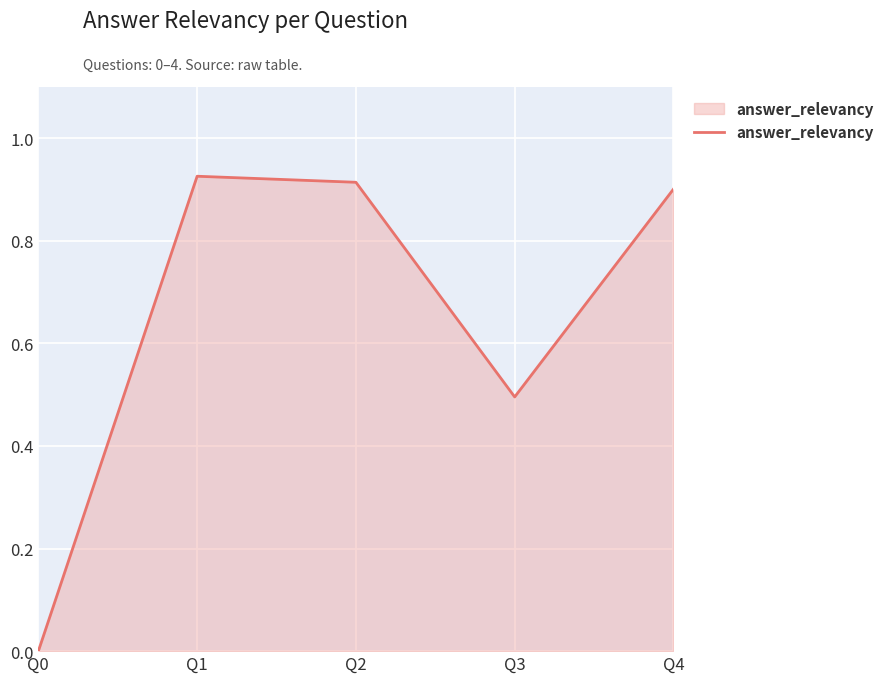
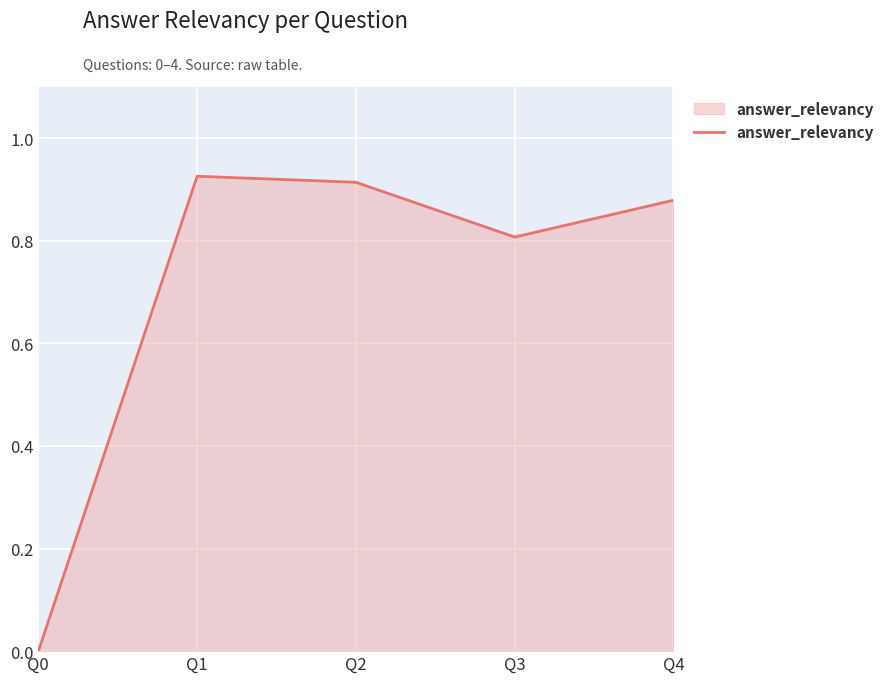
Q3: 0.50 -> 0.81
Q4: 0.90 -> 0.88
